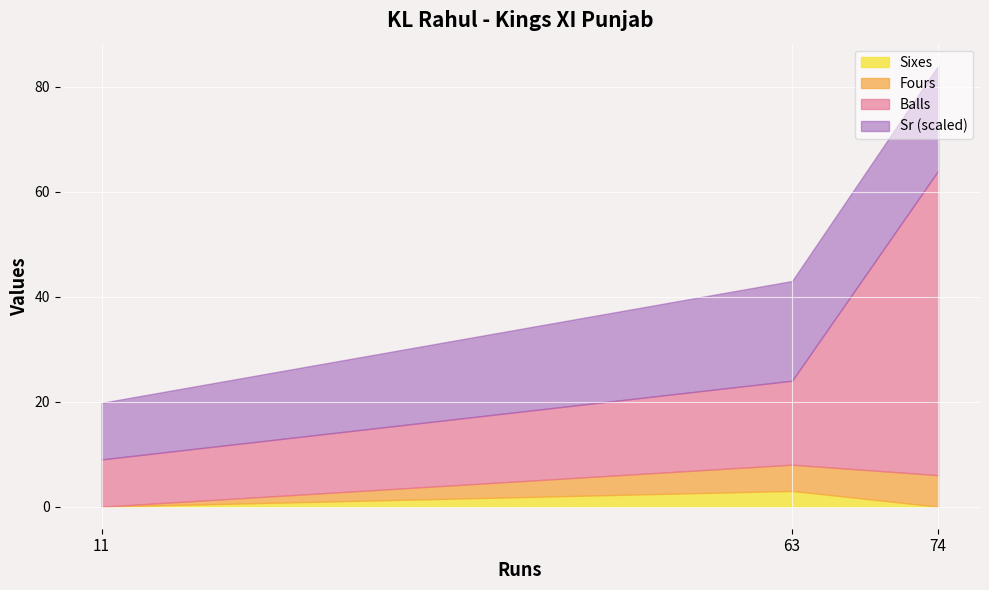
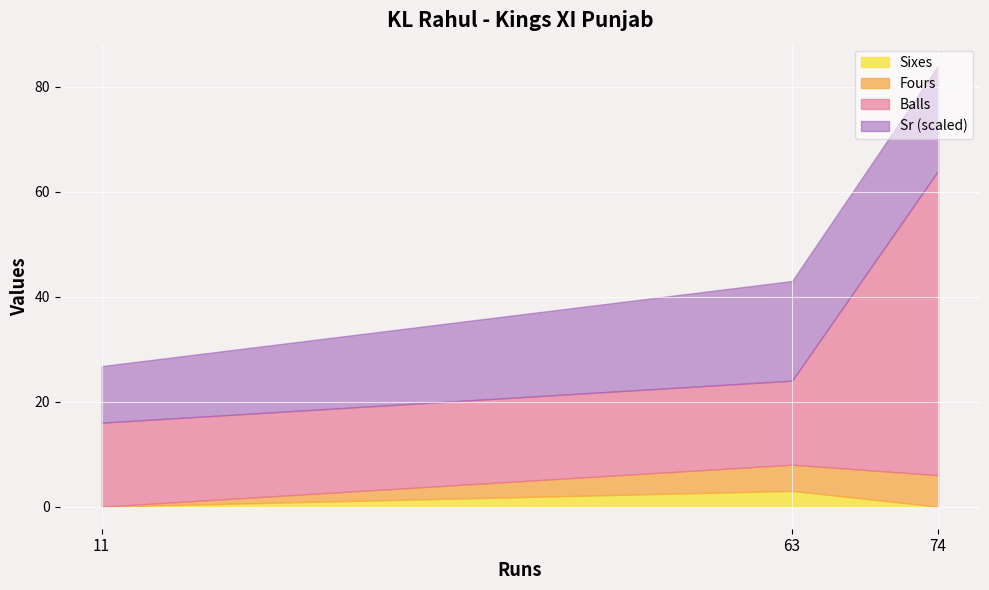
Balls, 11: 9 -> 16
